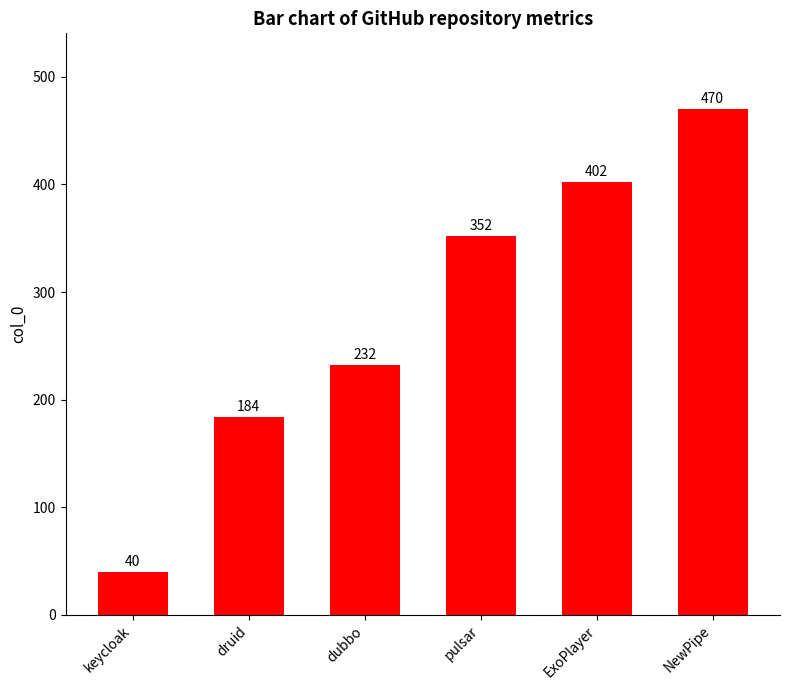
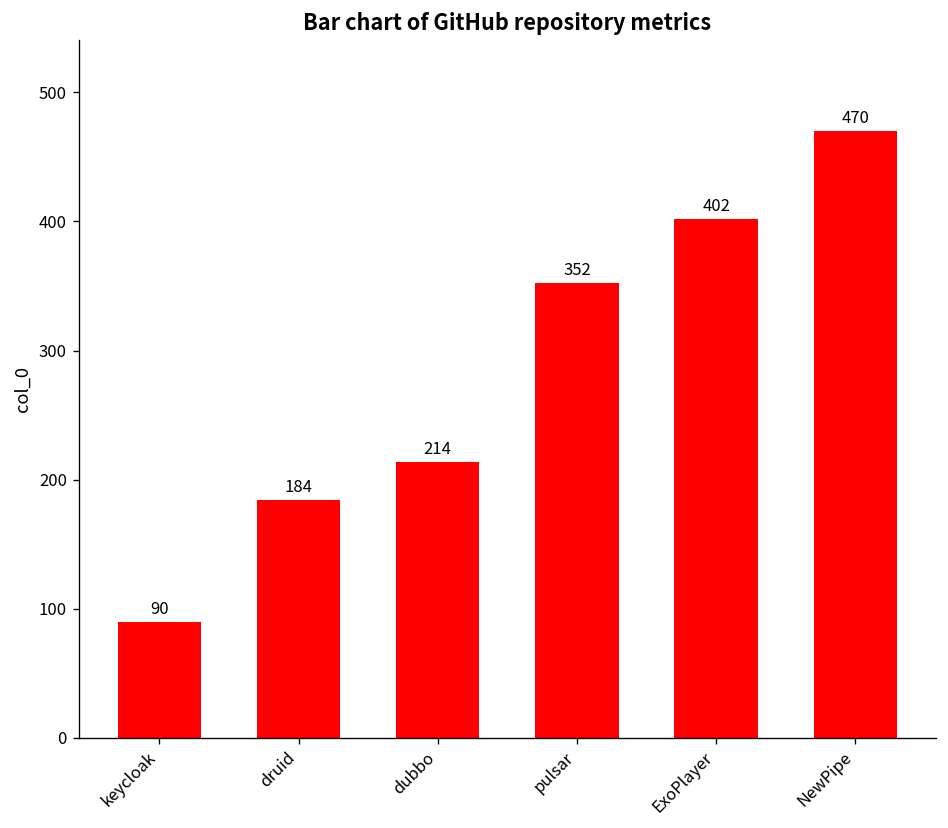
keycloak: 40 -> 90
dubbo: 232 -> 214
